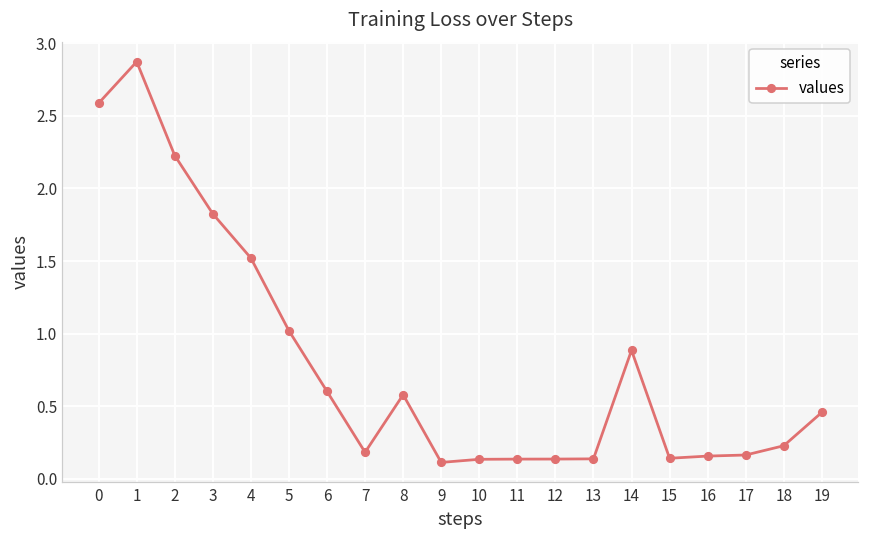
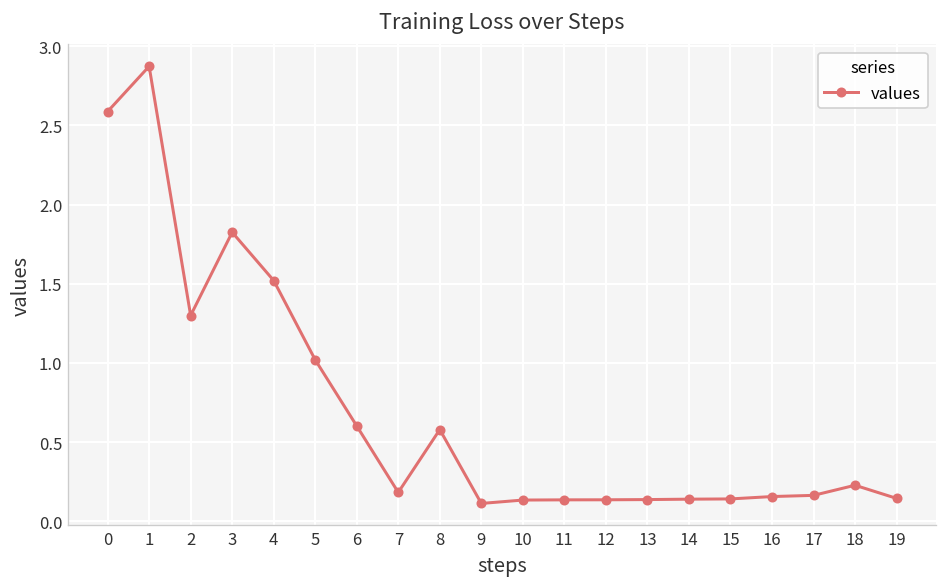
2: 2.23 -> 1.30
14: 0.89 -> 0.14
19: 0.46 -> 0.14
